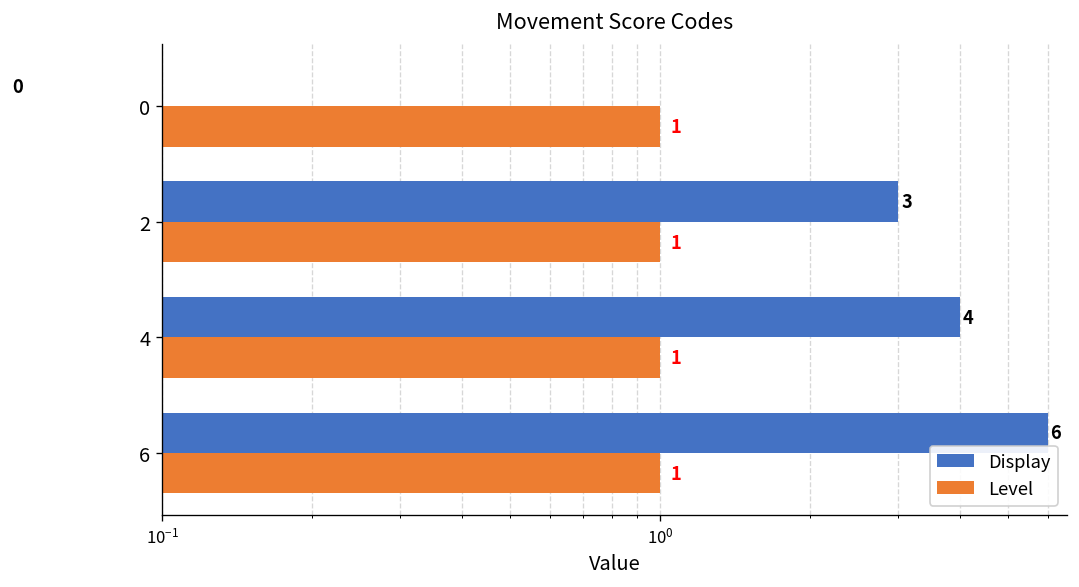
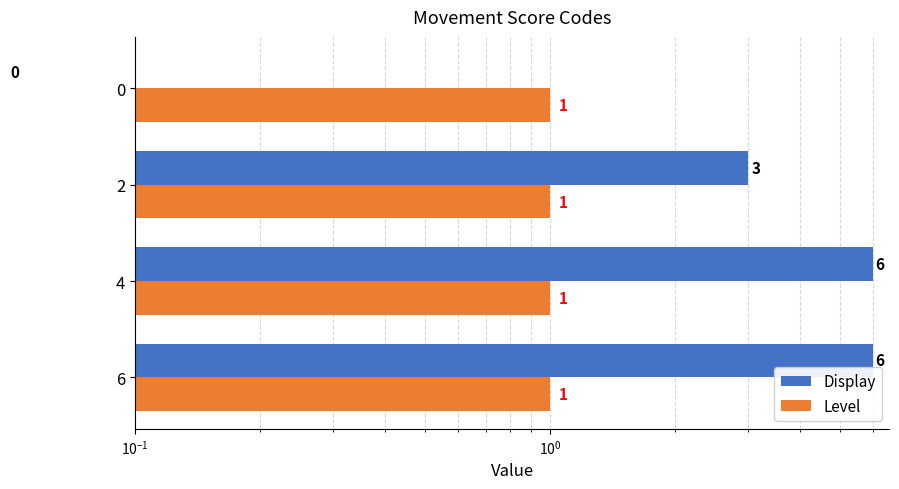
Display, 4: 4 -> 6
